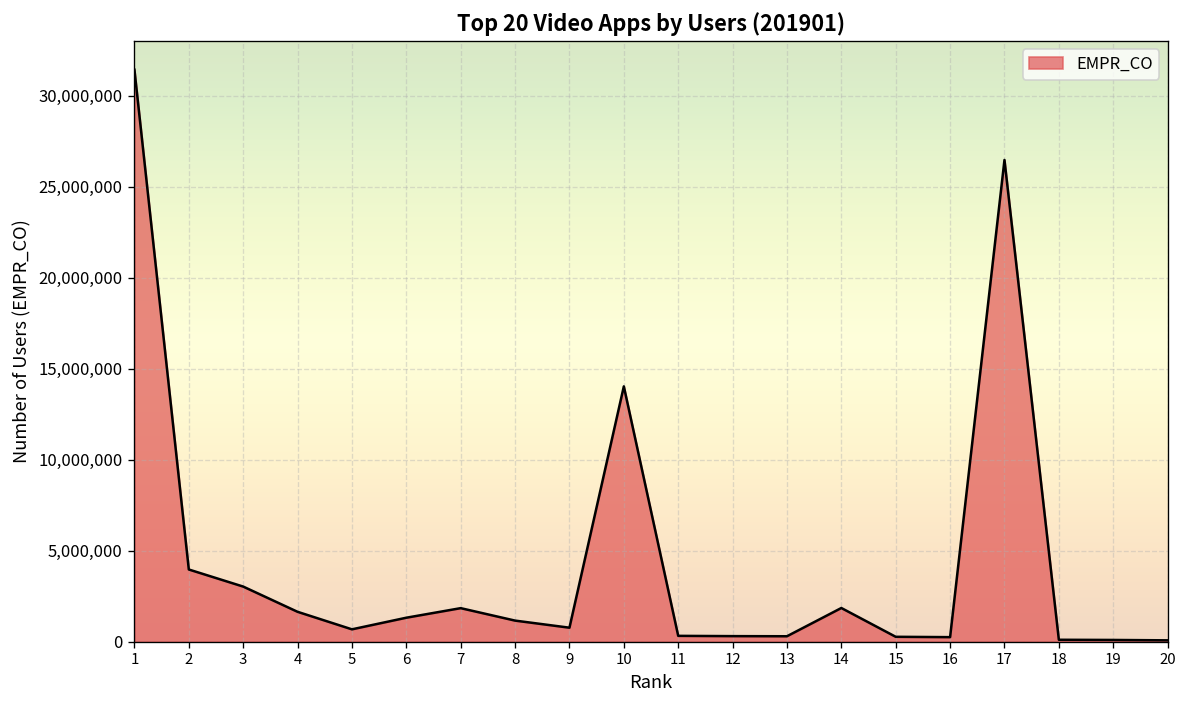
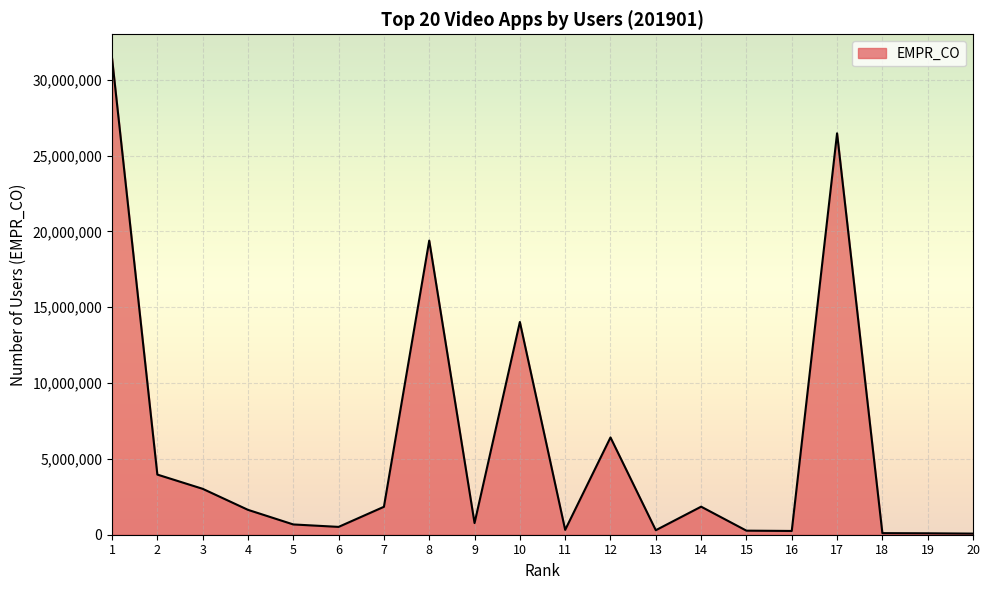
6: 1,300,000 -> 500,000
8: 1,200,000 -> 19,400,000
12: 300,000 -> 6,400,000
